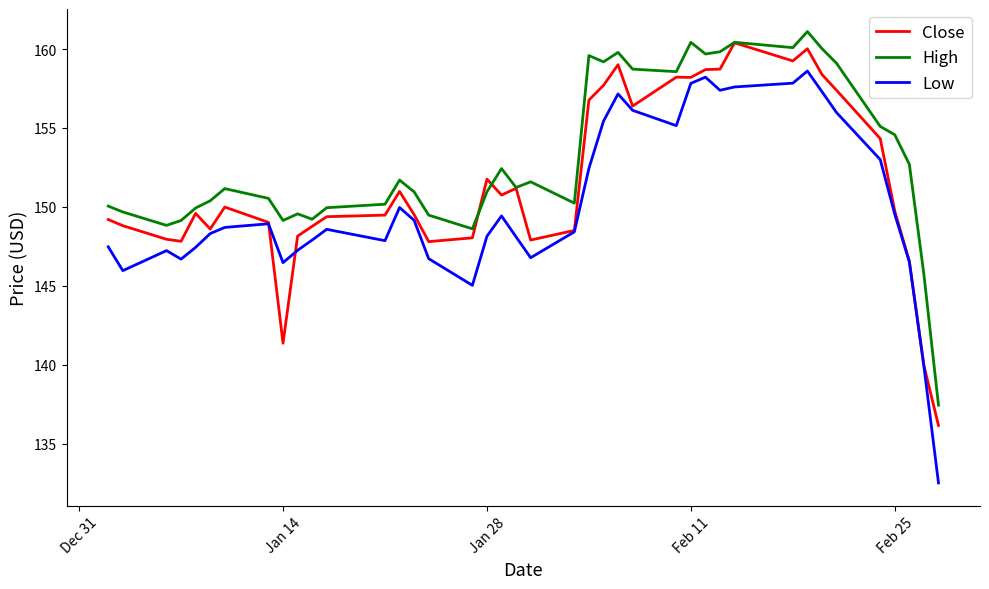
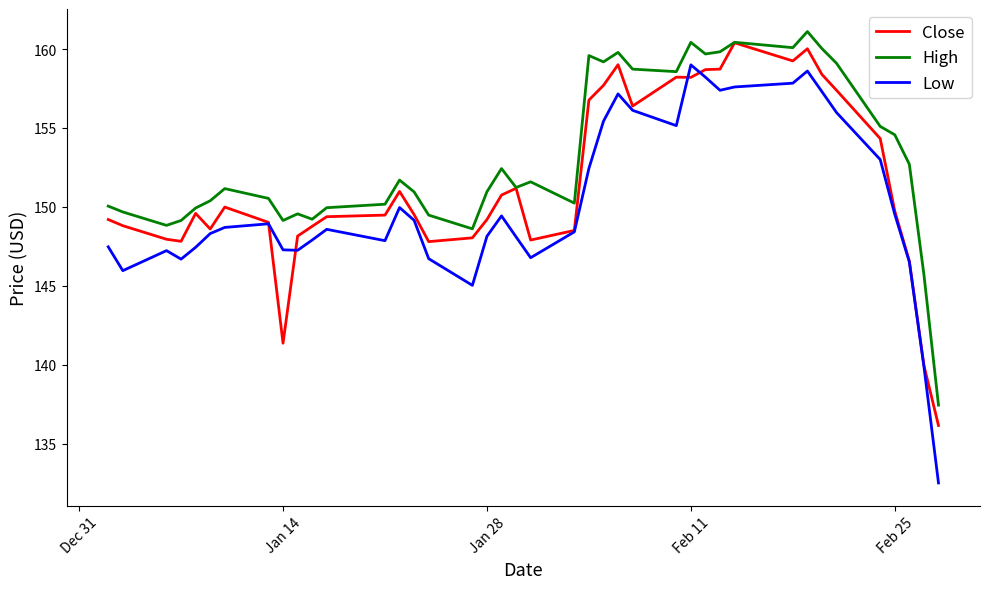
Low, Jan 14: 146.5 -> 147.3
Close, Jan 28: 151.8 -> 149.2
Low, Feb 11: 157.8 -> 159.0
